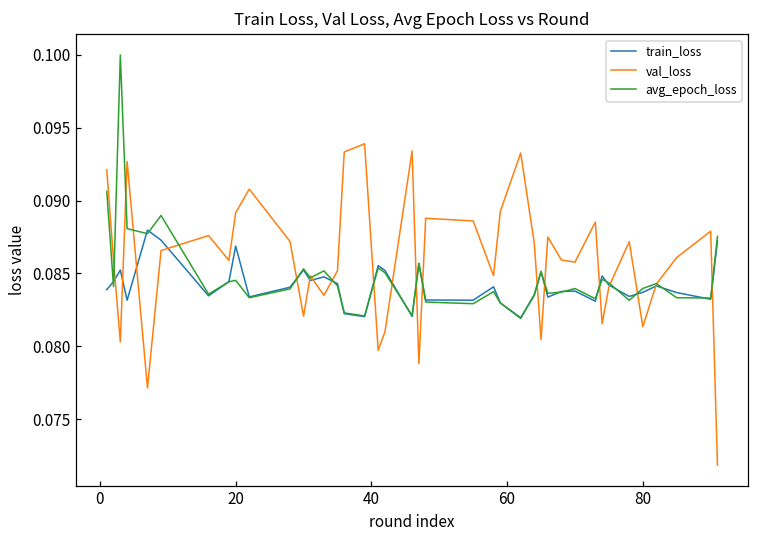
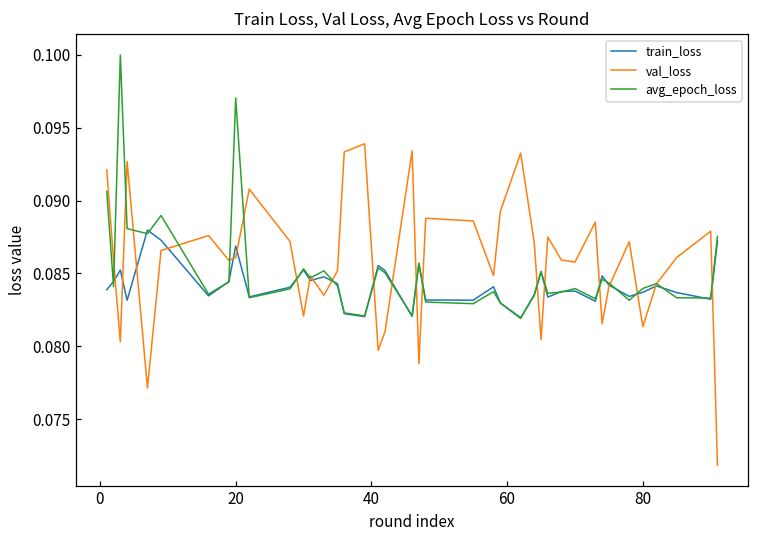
val_loss, 20: 0.0892 -> 0.0861
avg_epoch_loss, 20: 0.0845 -> 0.0970
